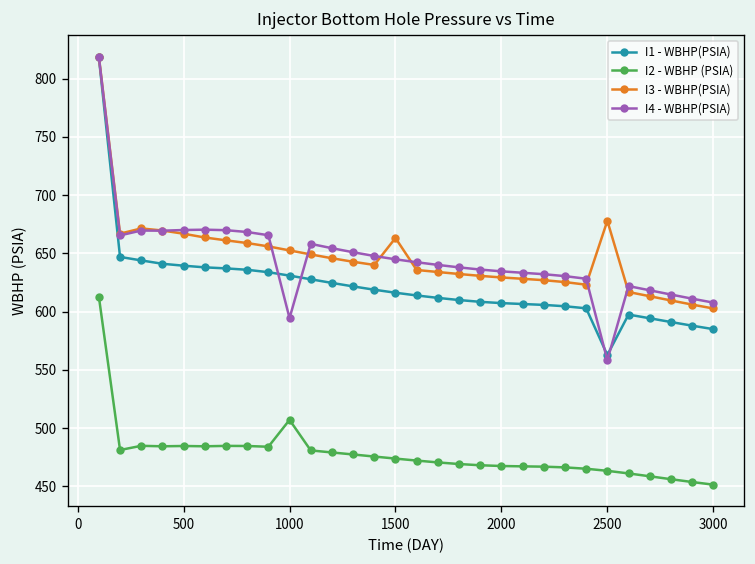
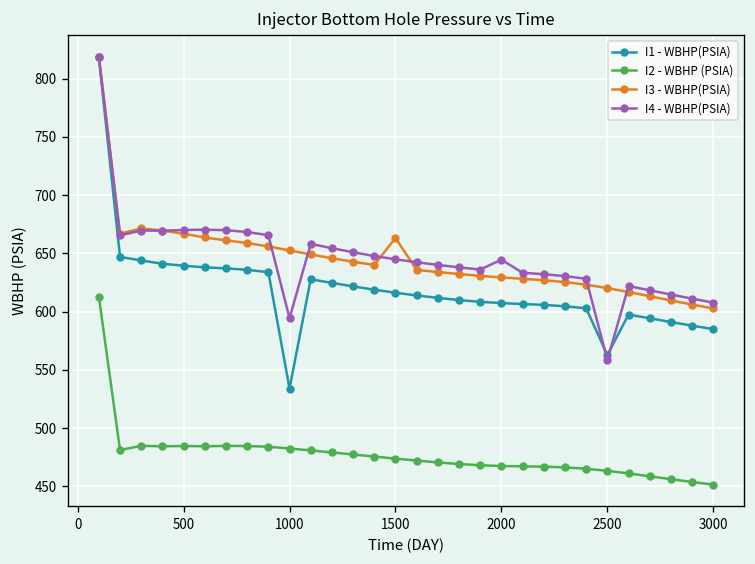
I1 - WBHP(PSIA), 1000: 630 -> 530
I2 - WBHP (PSIA), 1000: 510 -> 480
I4 - WBHP(PSIA), 2000: 630 -> 640
I3 - WBHP(PSIA), 2500: 680 -> 620
